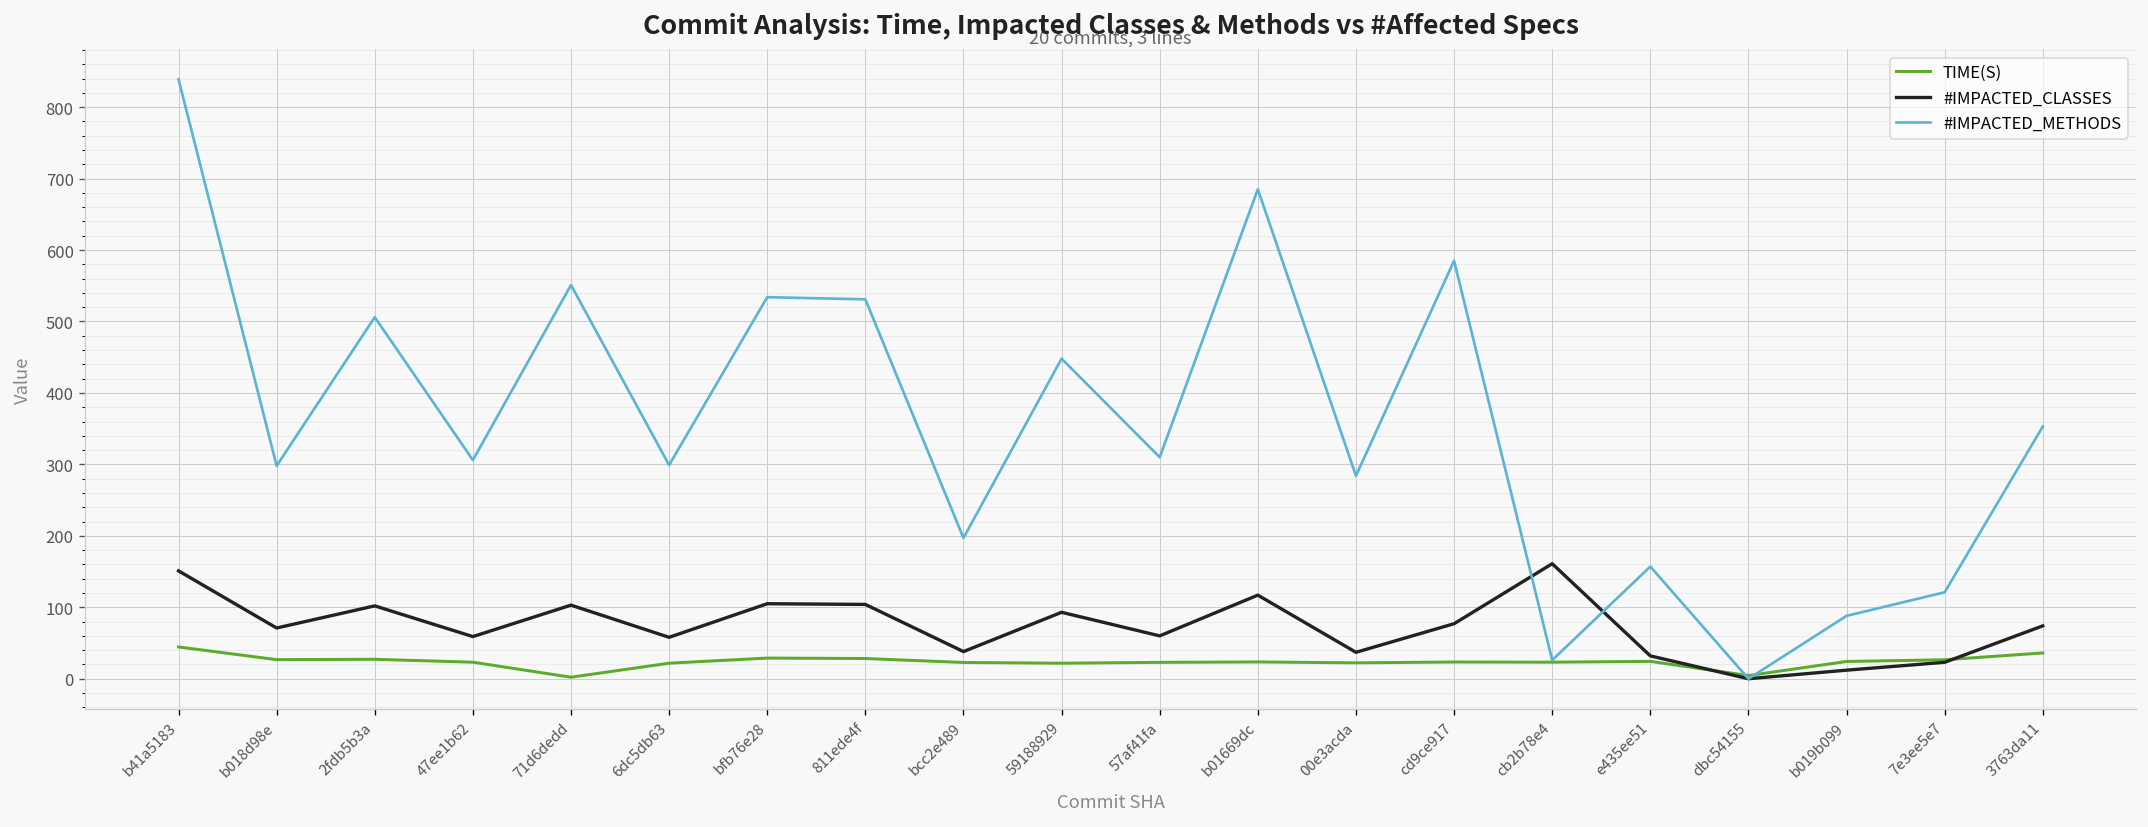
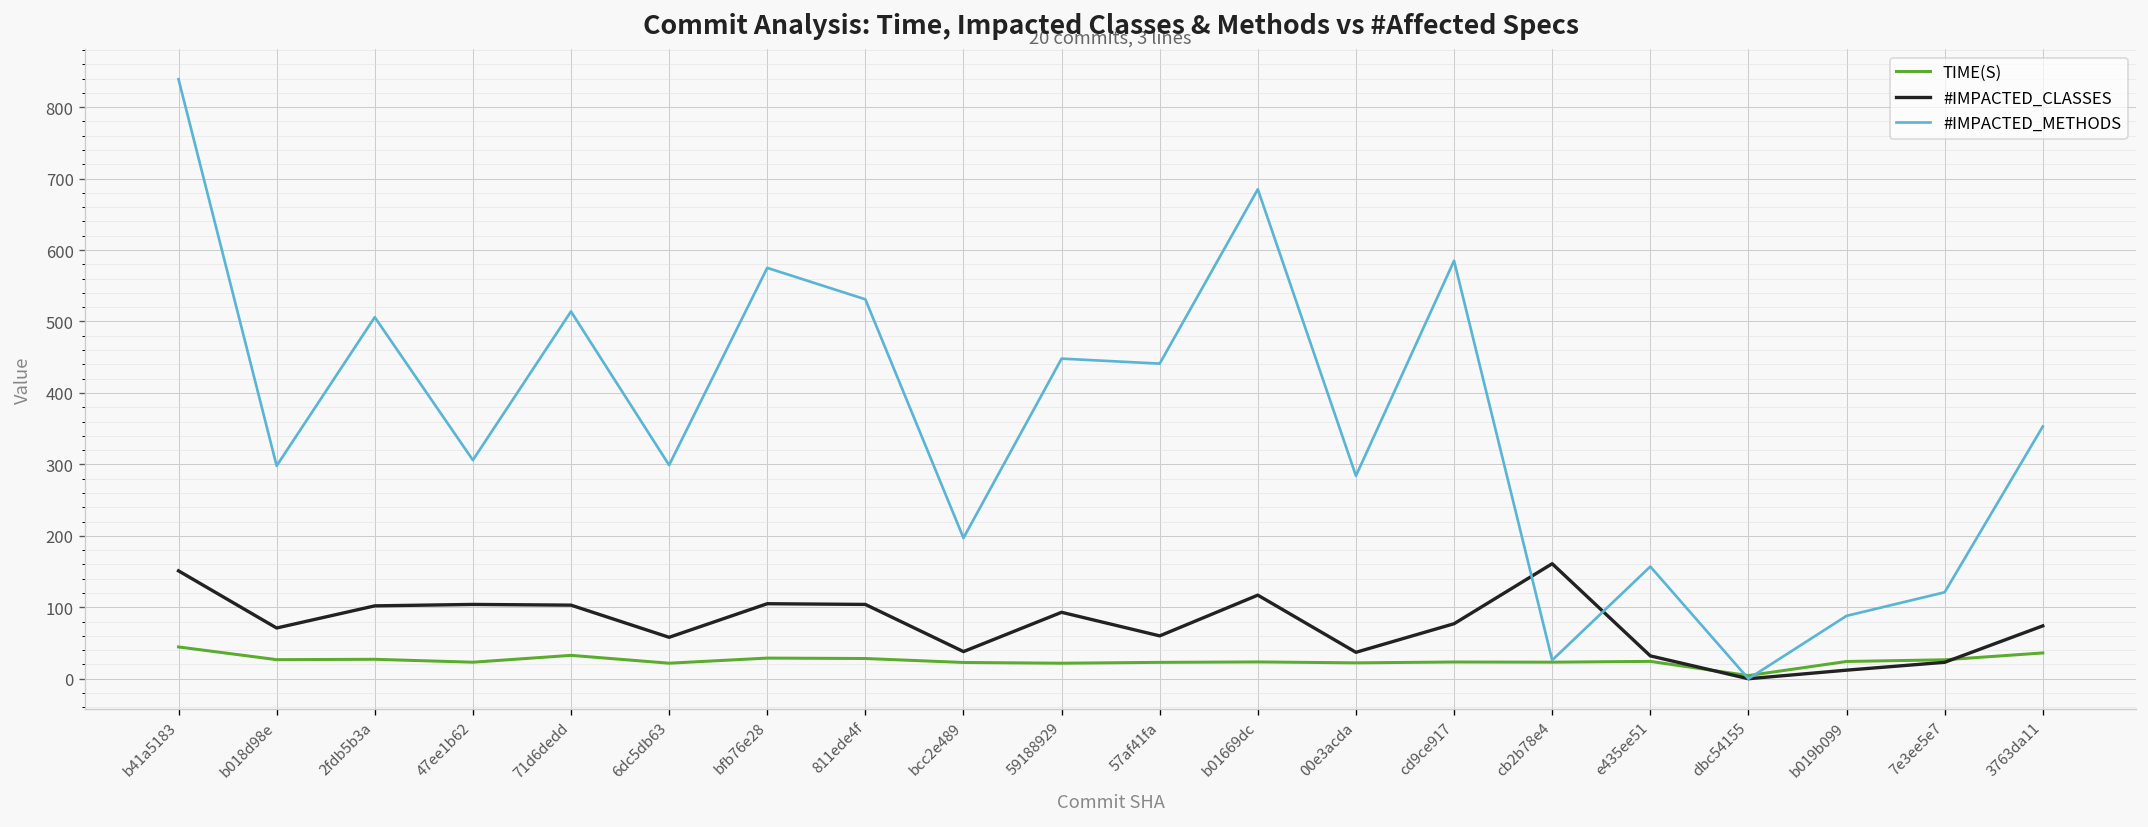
#IMPACTED_CLASSES, 47ee1b62: 60 -> 100
TIME(S), 71d6dedd: 0 -> 30
#IMPACTED_METHODS, 71d6dedd: 550 -> 510
#IMPACTED_METHODS, bfb76e28: 530 -> 580
#IMPACTED_METHODS, 57af41fa: 310 -> 440
